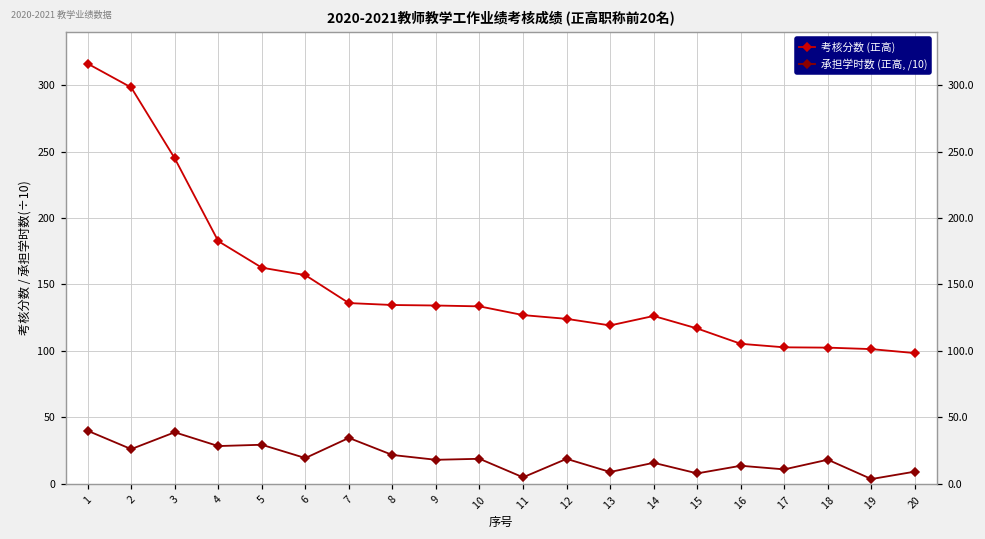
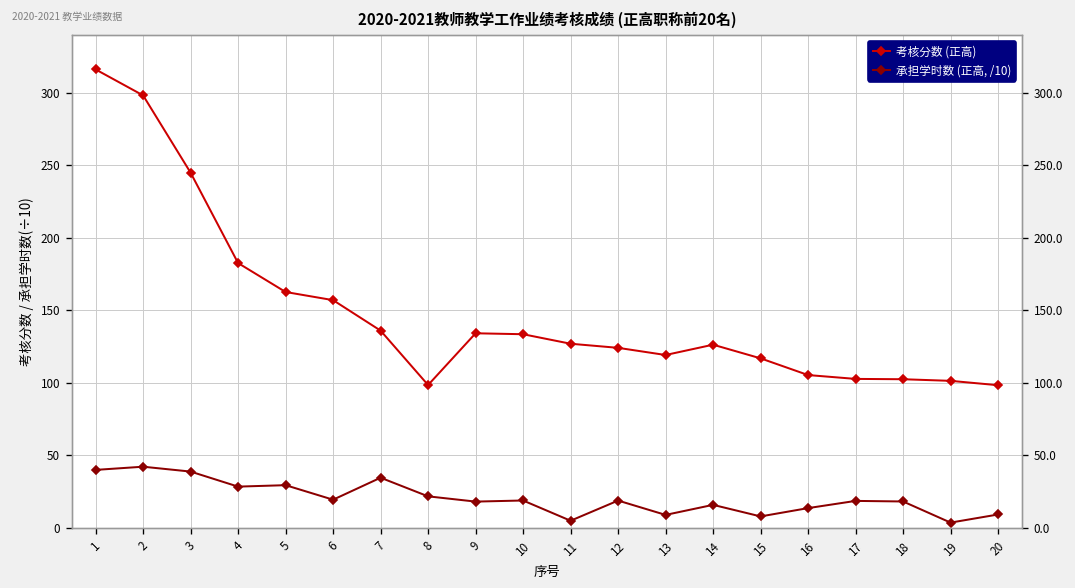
承担学时数 (正高, /10), 2: 26 -> 42
考核分数 (正高), 8: 135 -> 98
承担学时数 (正高, /10), 17: 11 -> 19
